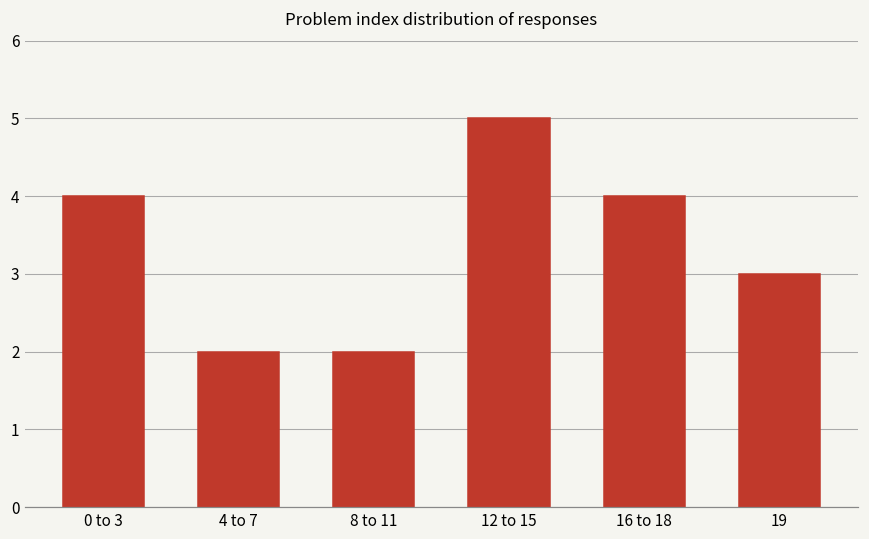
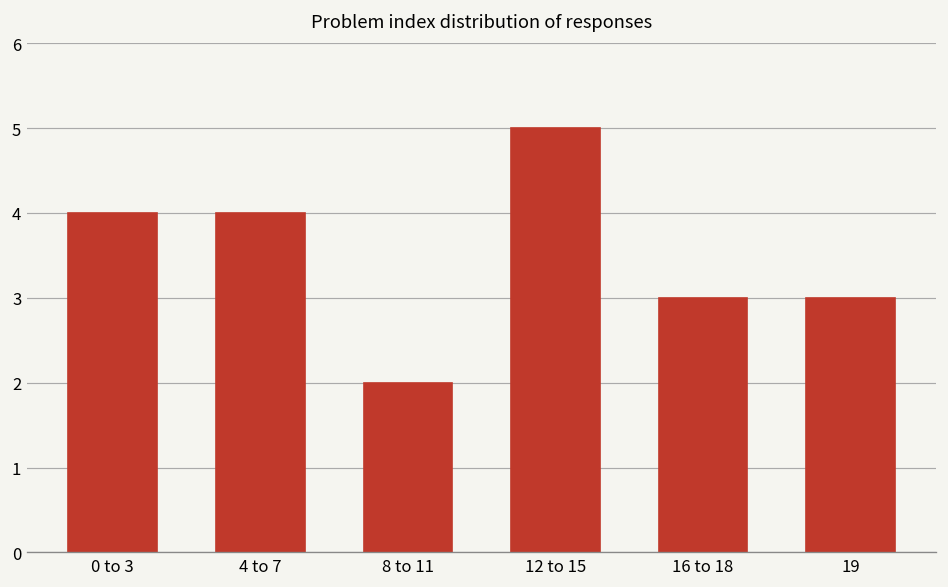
4 to 7: 2 -> 4
16 to 18: 4 -> 3
